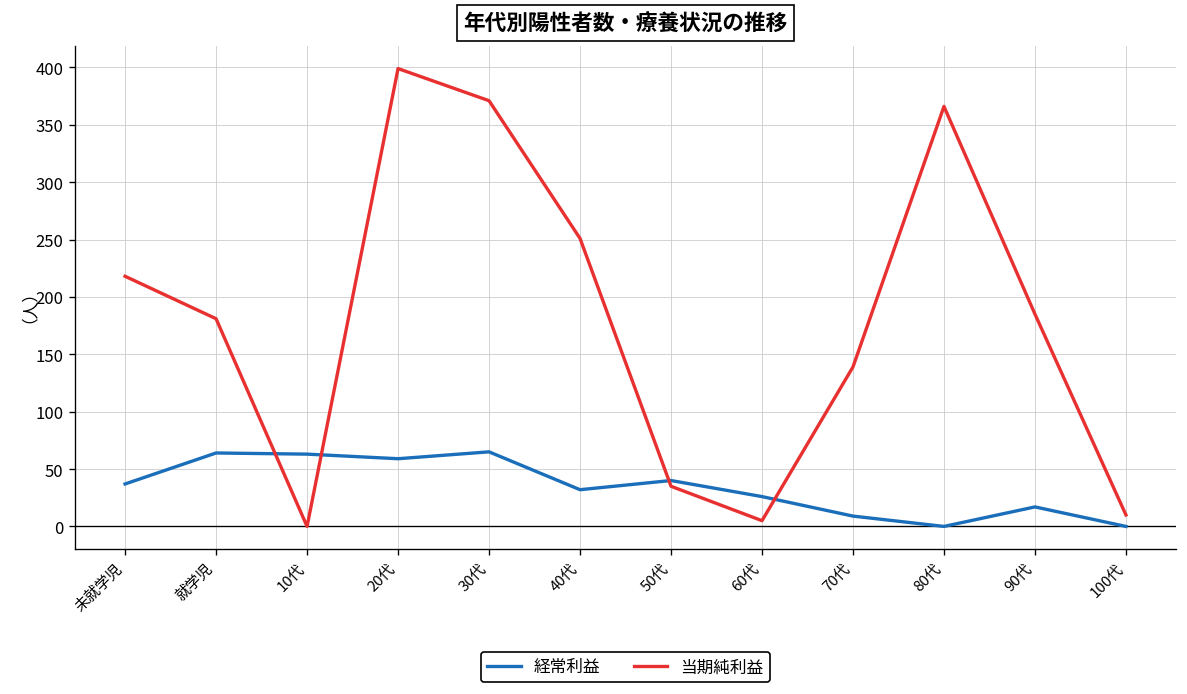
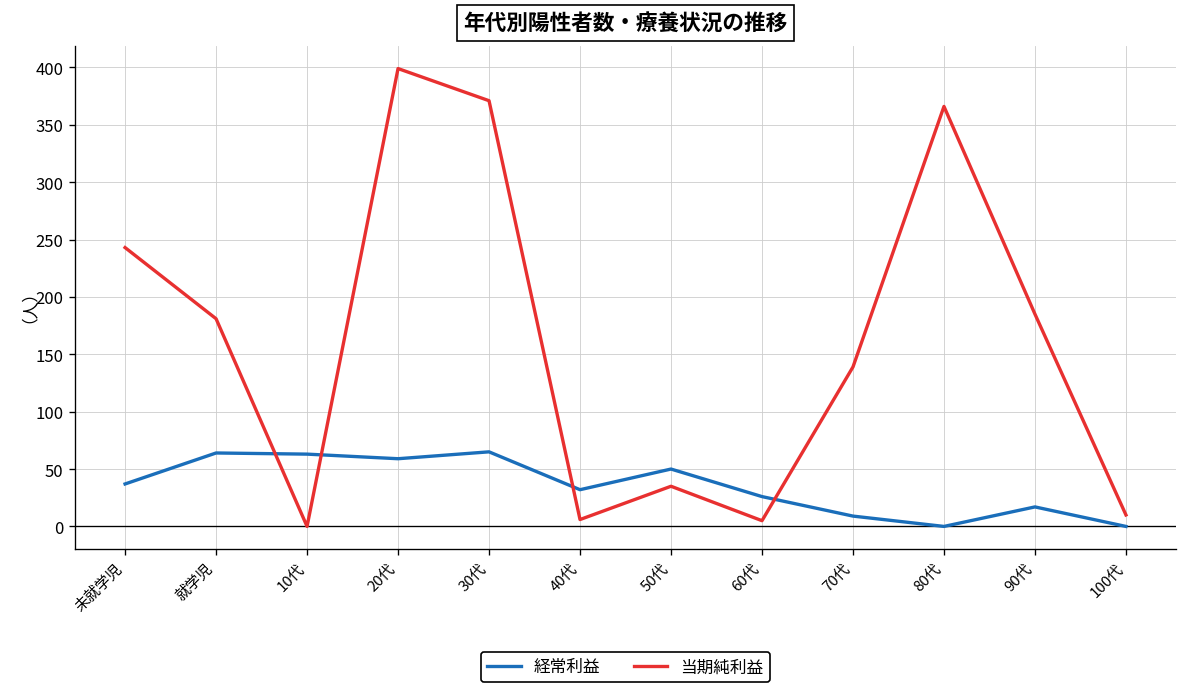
当期純利益, 未就学児: 220 -> 240
当期純利益, 40代: 250 -> 10
経常利益, 50代: 40 -> 50
